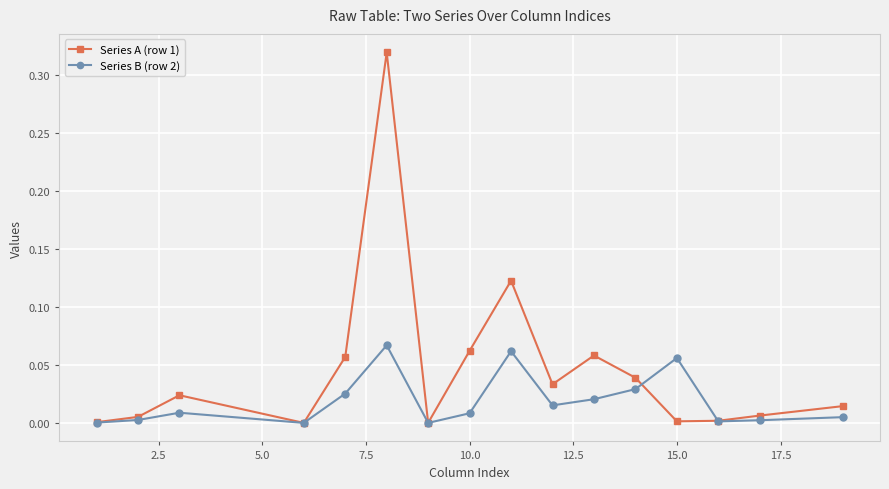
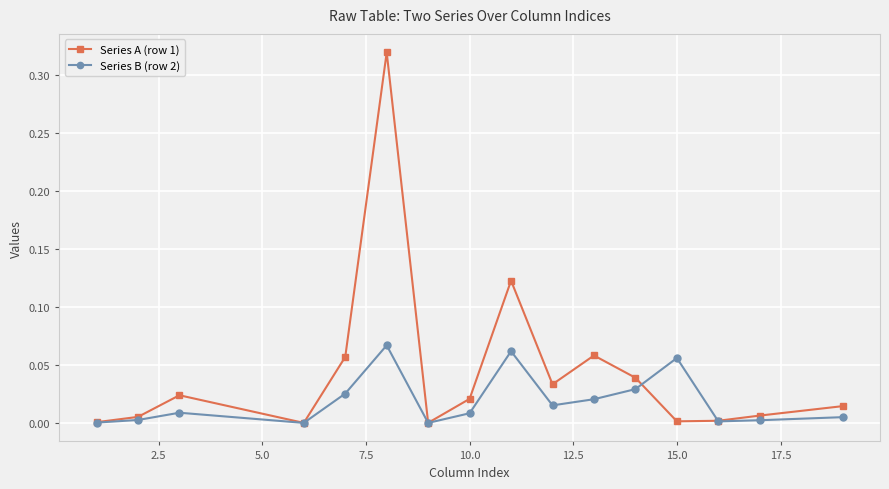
Series A (row 1), 10.0: 0.062 -> 0.021
